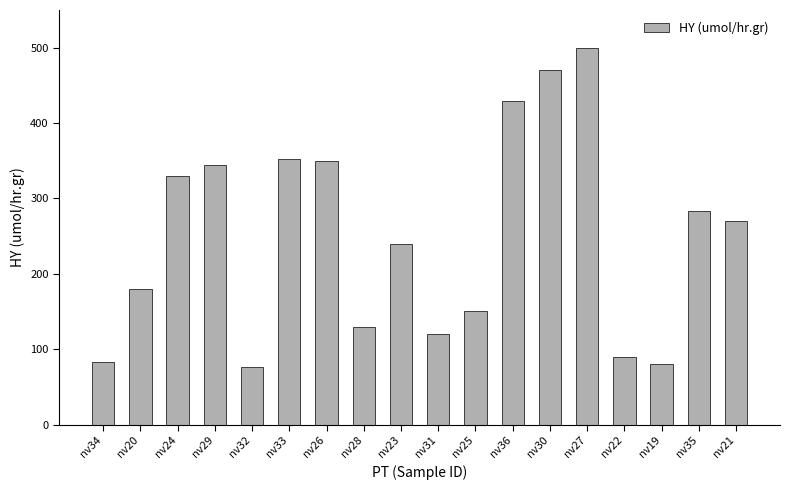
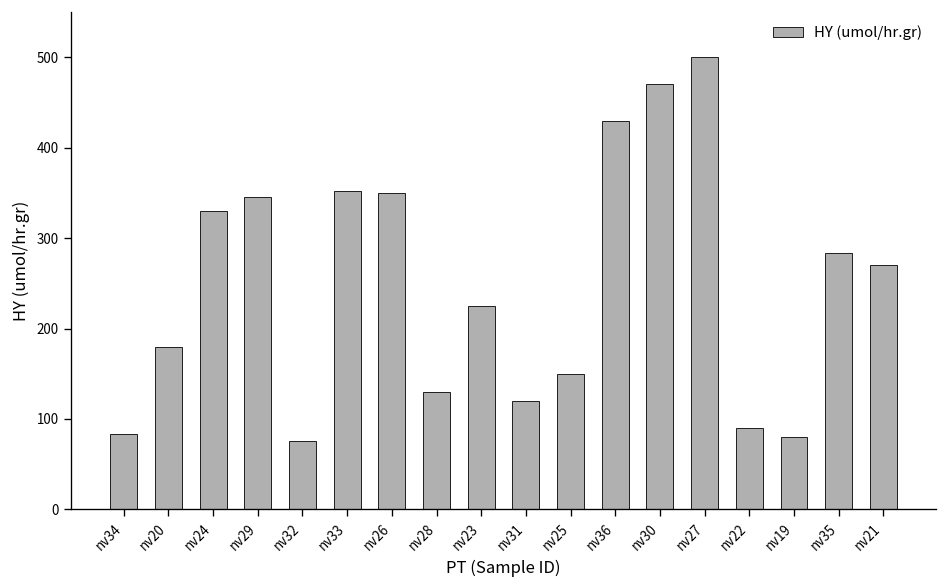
nv23: 240 -> 230
